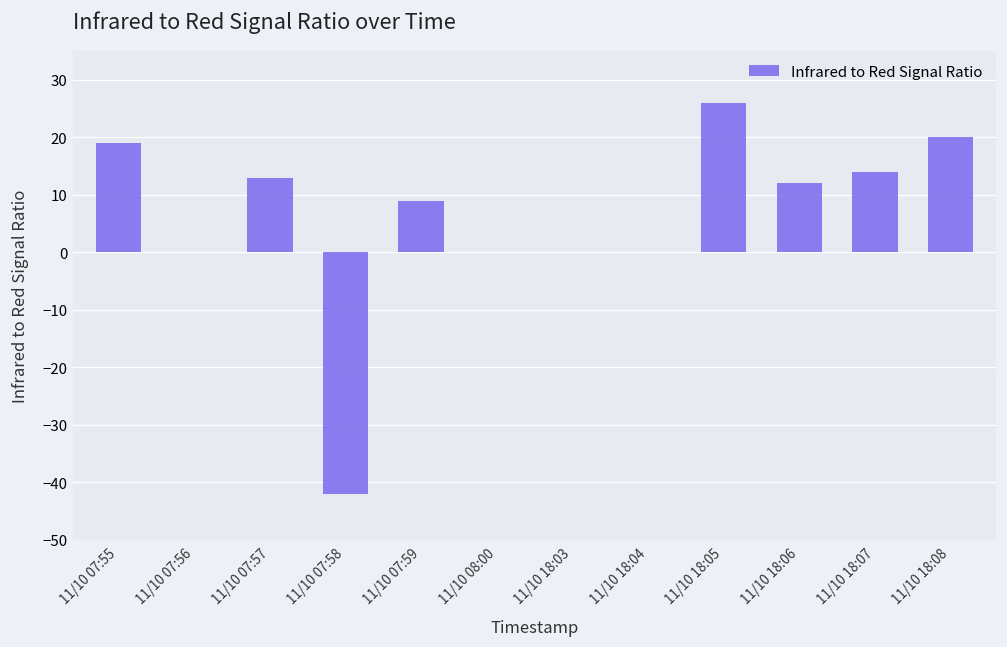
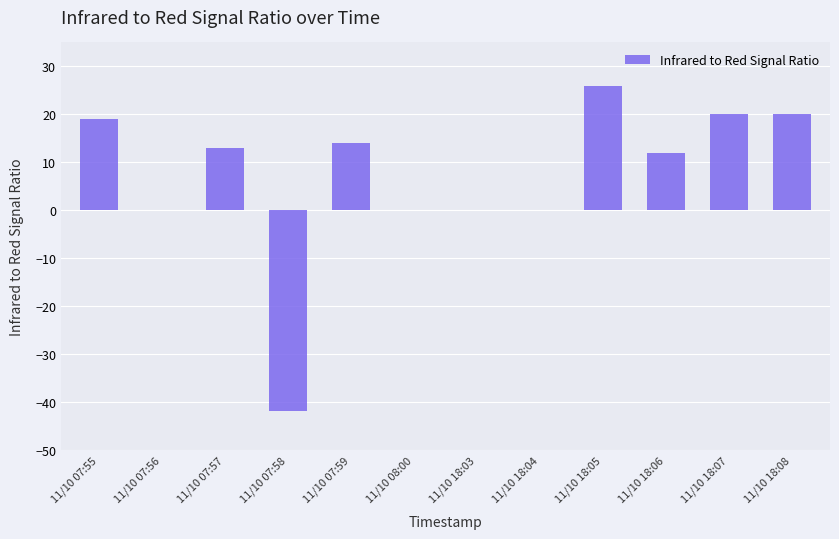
11/10 07:59: 9 -> 14
11/10 18:07: 14 -> 20
